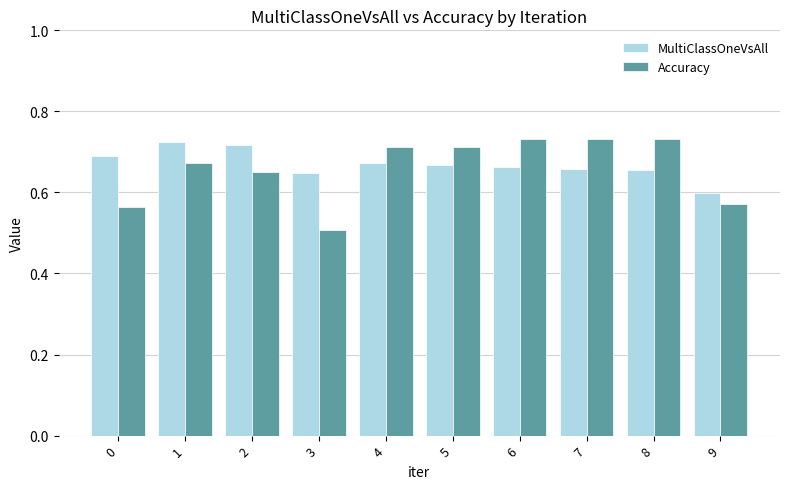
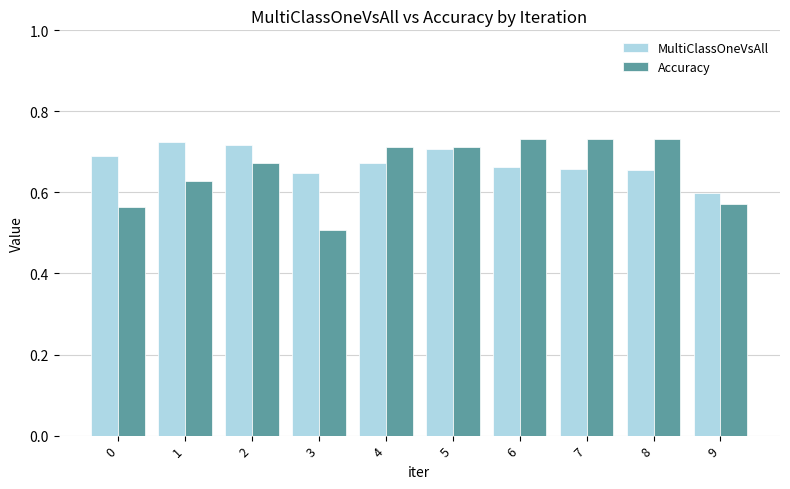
Accuracy, 1: 0.67 -> 0.63
Accuracy, 2: 0.65 -> 0.67
MultiClassOneVsAll, 5: 0.67 -> 0.71
